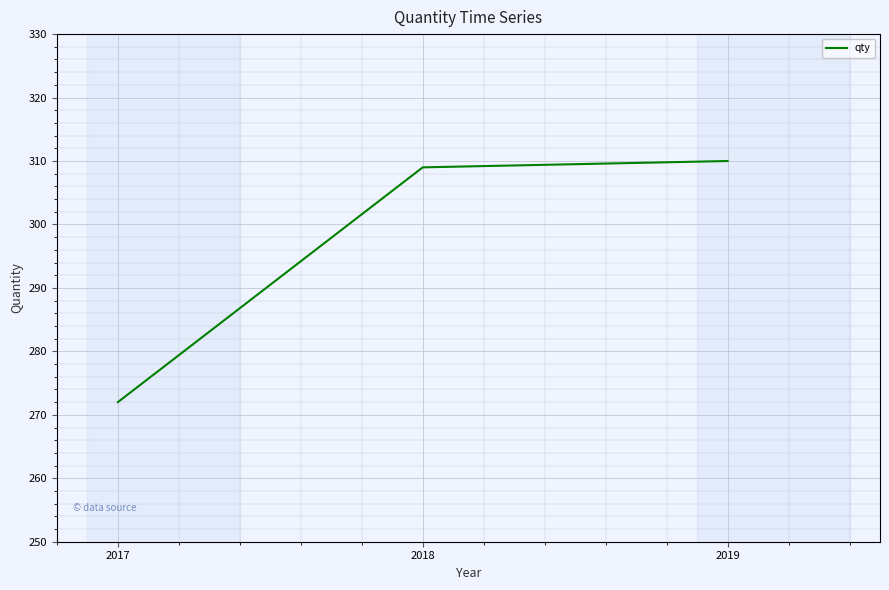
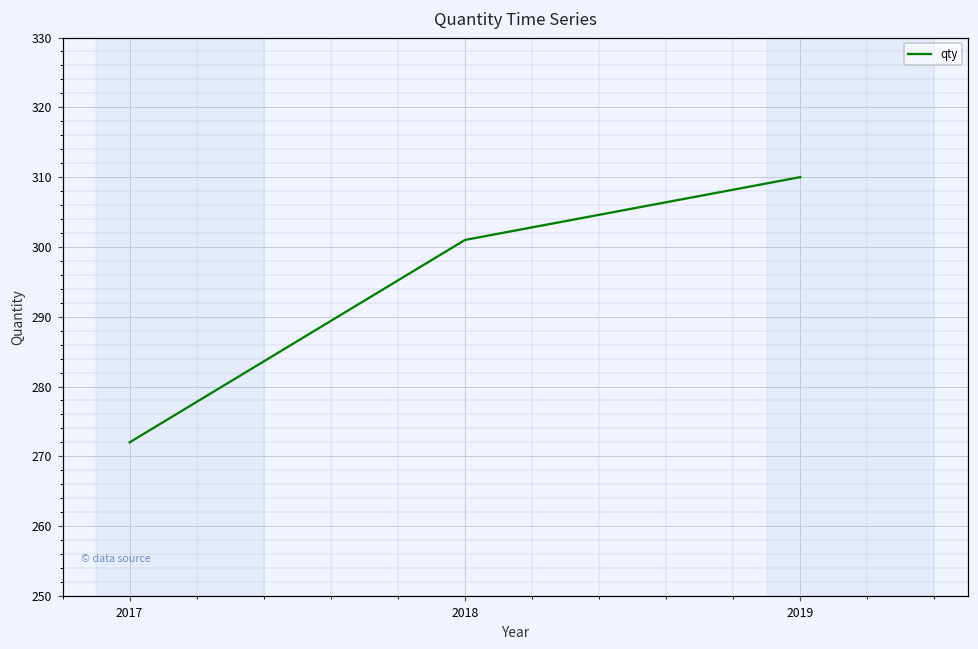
2018: 309 -> 301
